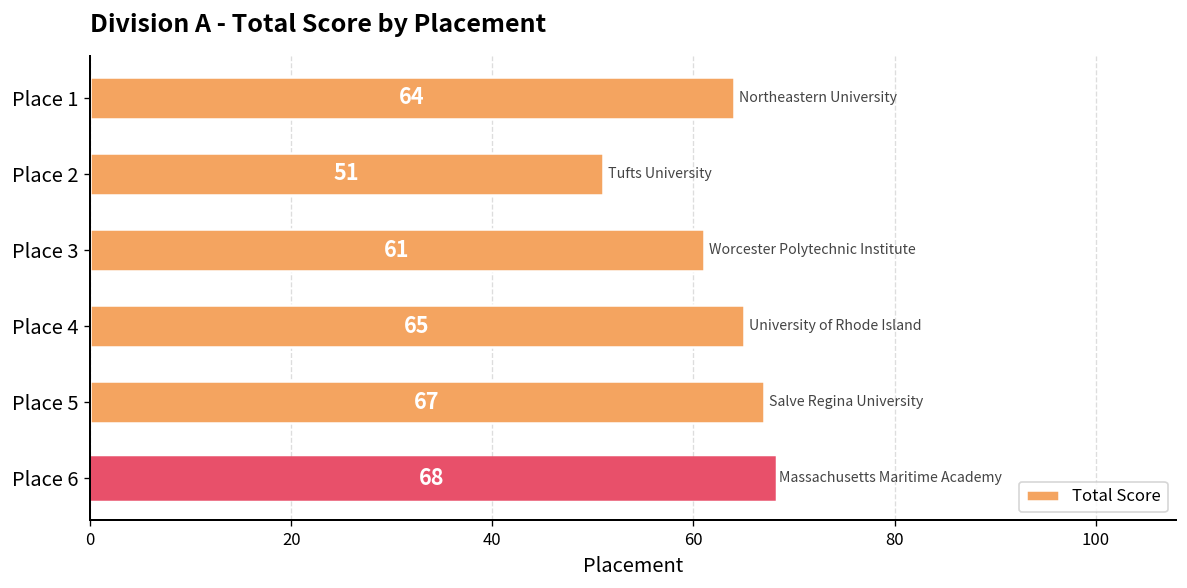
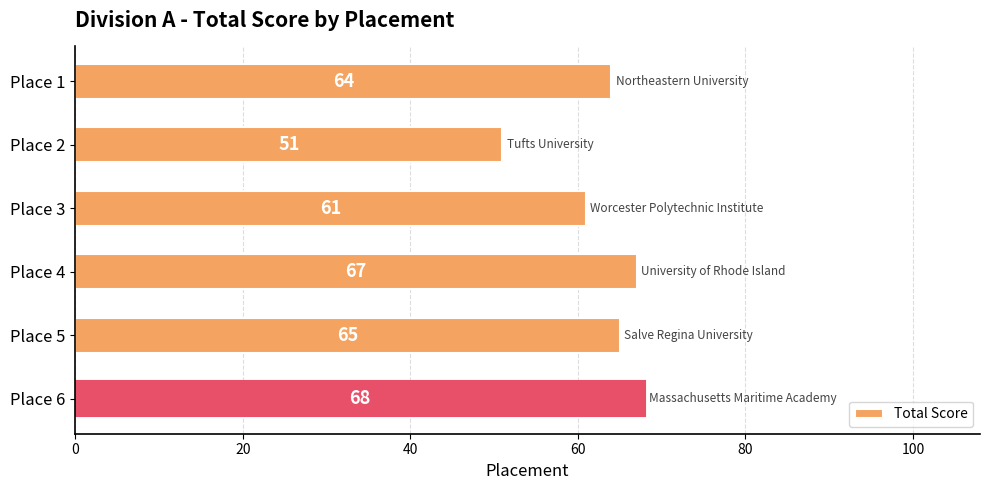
Place 4: 65 -> 67
Place 5: 67 -> 65
